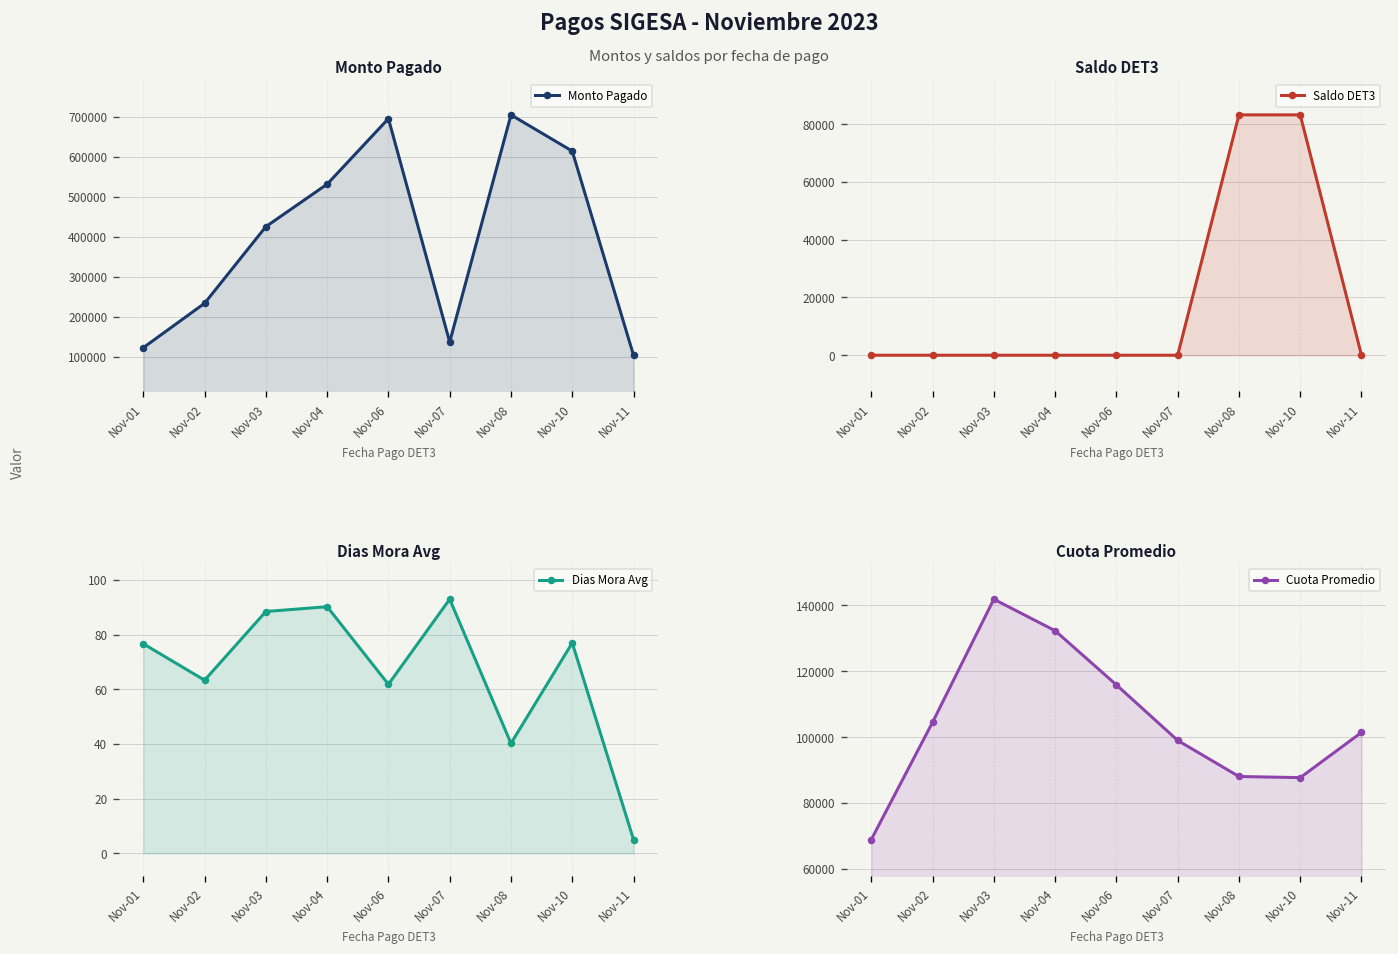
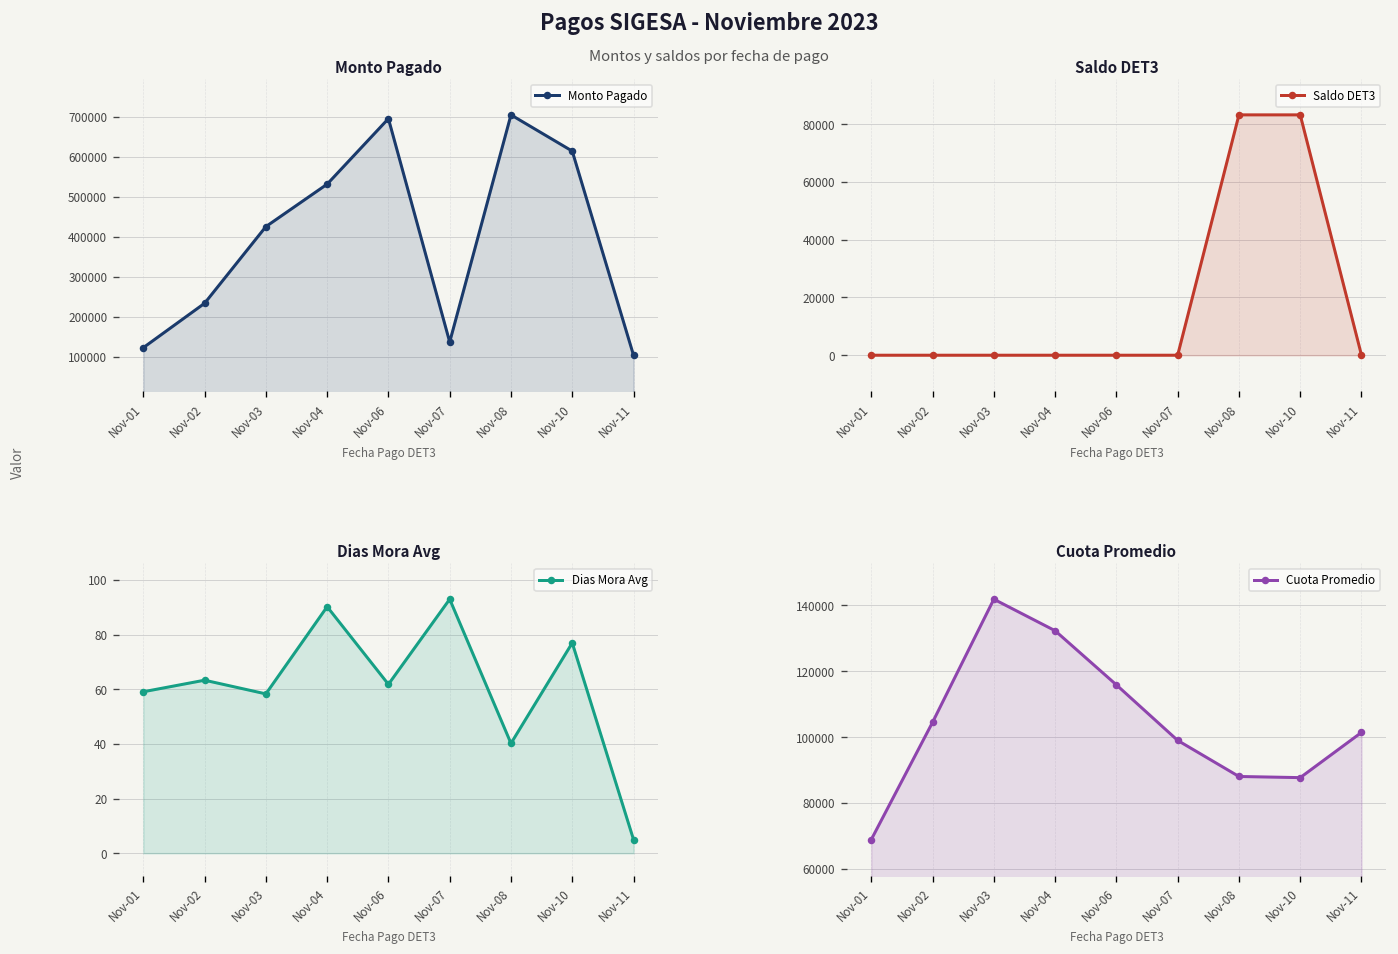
Dias Mora Avg, Nov-01: 77 -> 59
Dias Mora Avg, Nov-03: 88 -> 58
